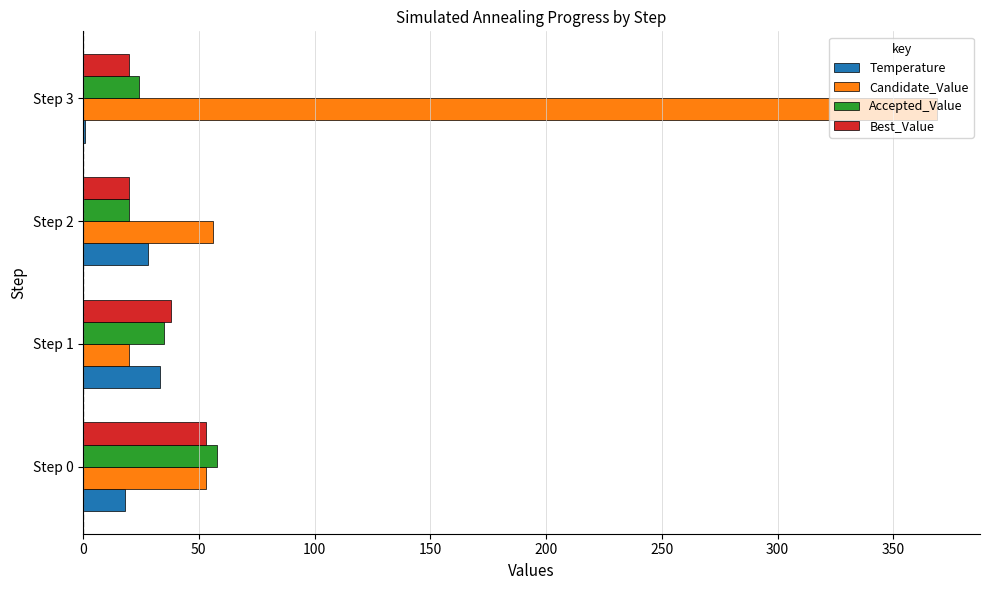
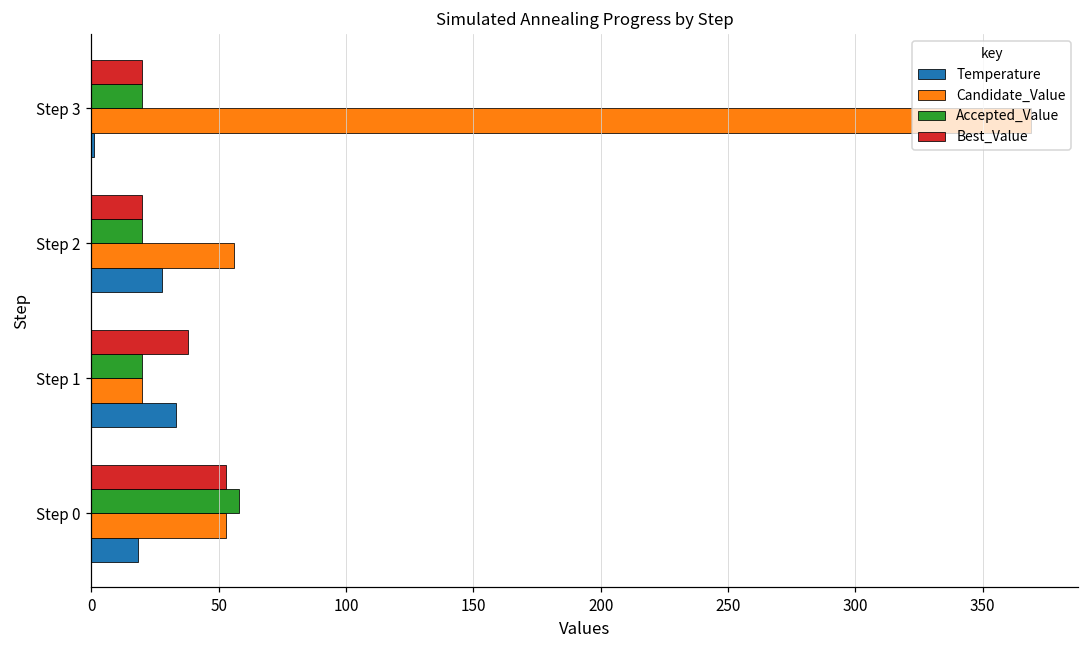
Accepted_Value, Step 3: 24 -> 20
Accepted_Value, Step 1: 35 -> 20
